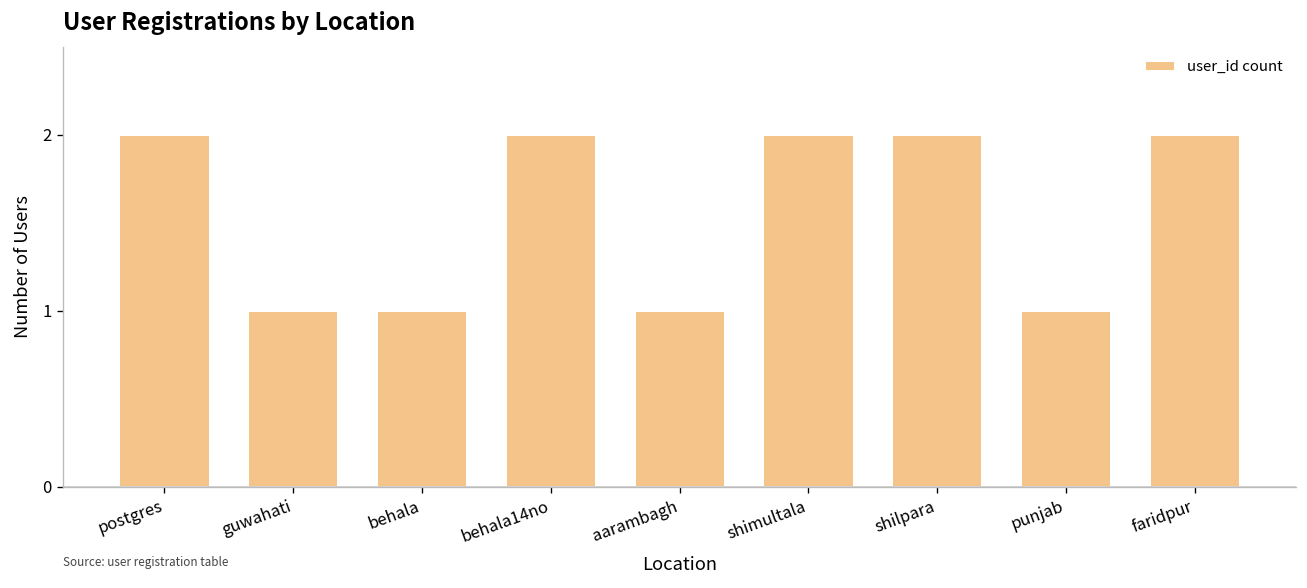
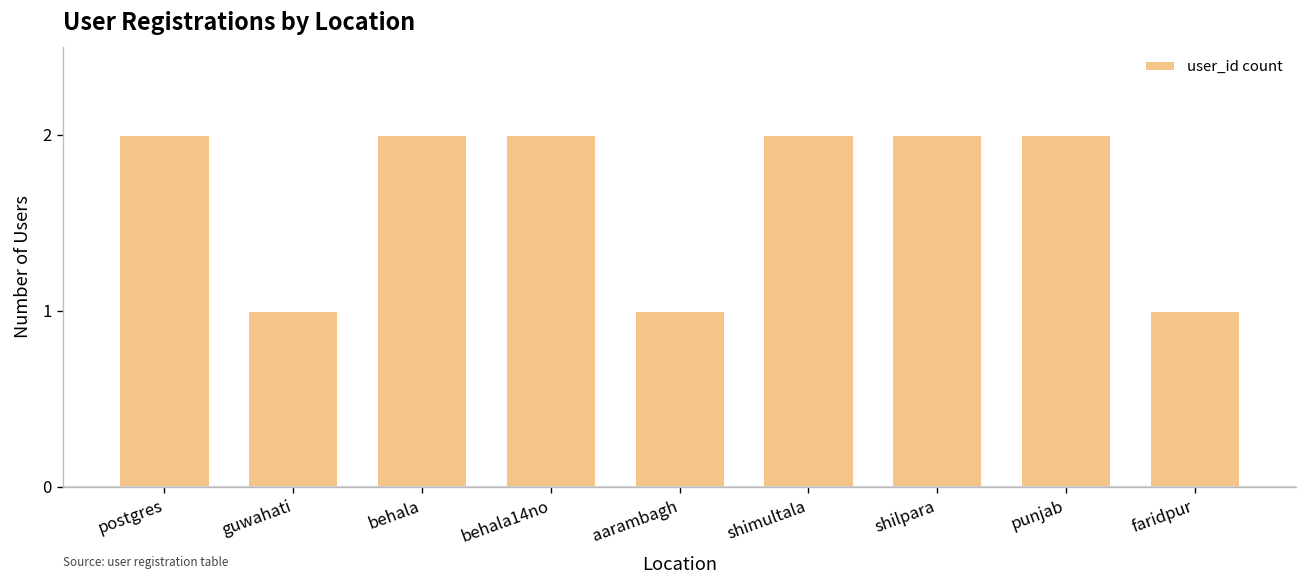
behala: 1 -> 2
punjab: 1 -> 2
faridpur: 2 -> 1
